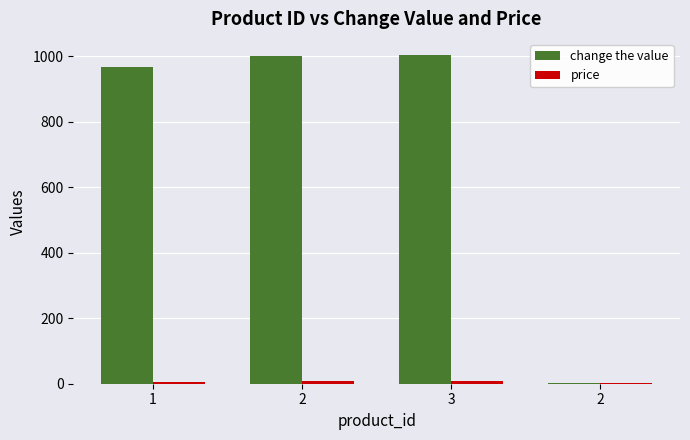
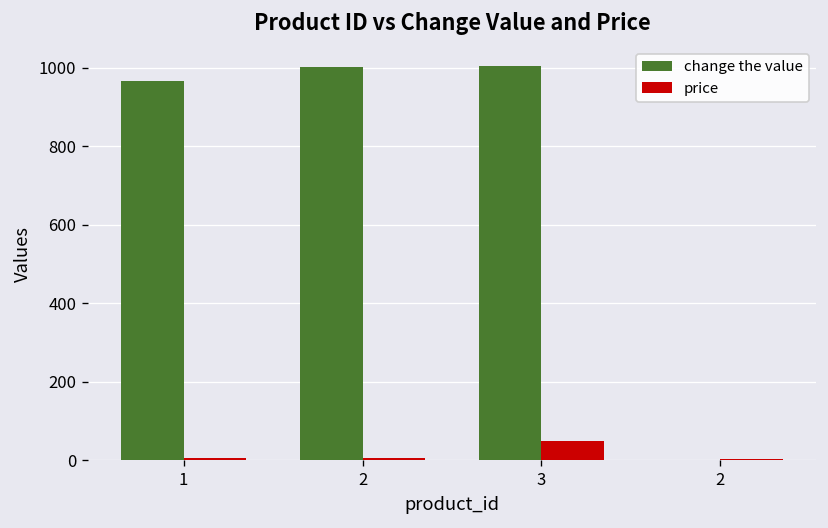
price, 3: 10 -> 50
